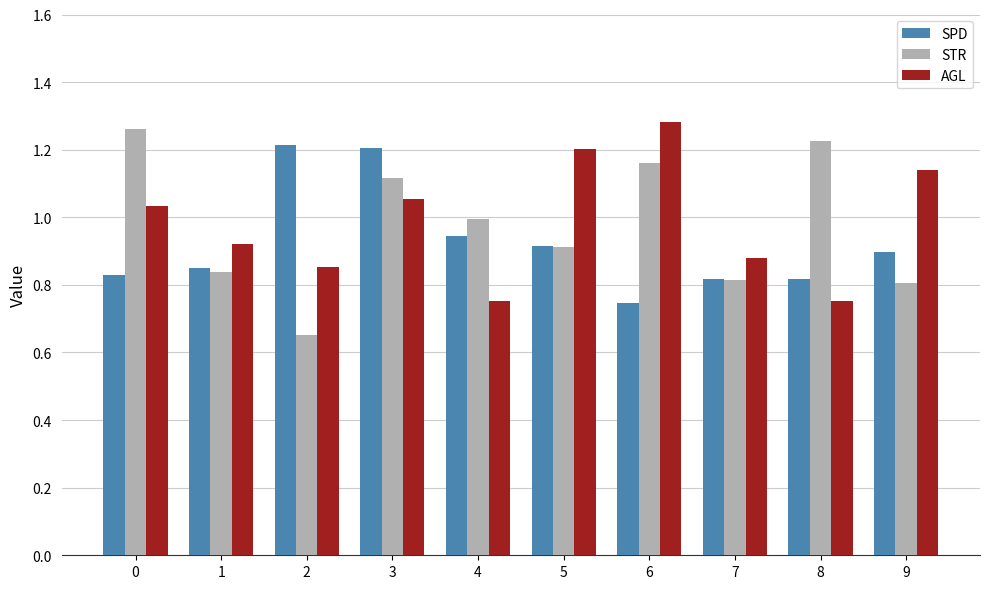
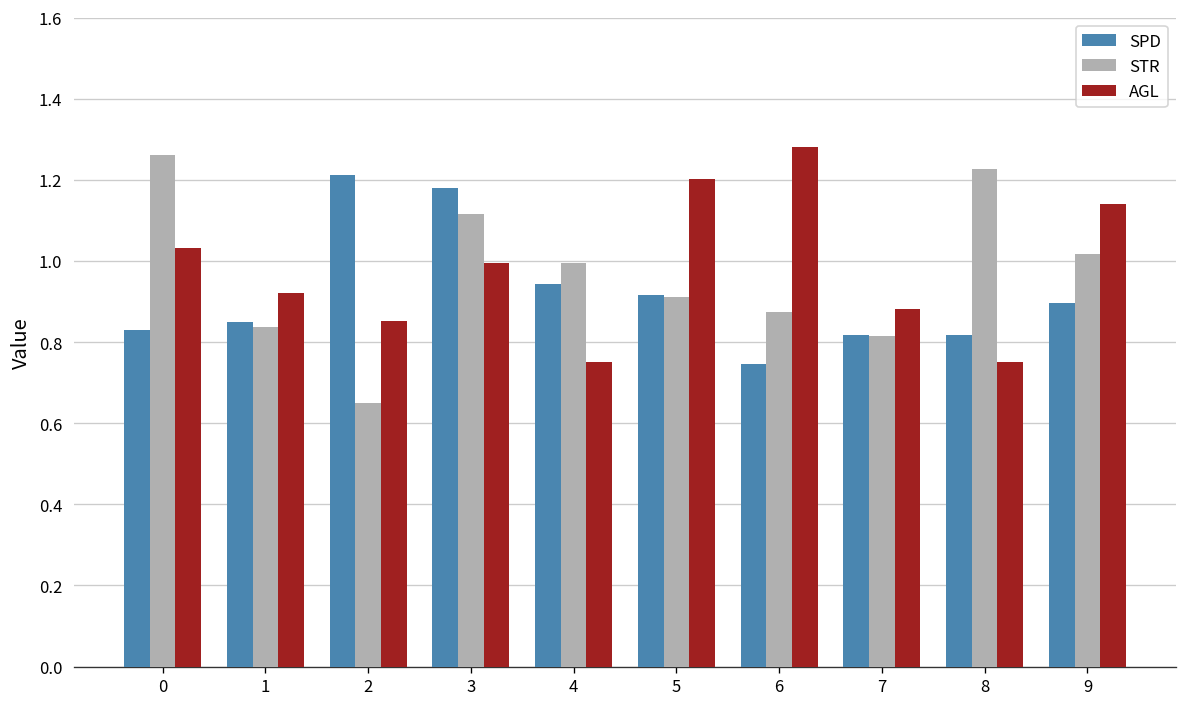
SPD, 3: 1.21 -> 1.18
AGL, 3: 1.05 -> 1.00
STR, 6: 1.16 -> 0.87
STR, 9: 0.81 -> 1.02
